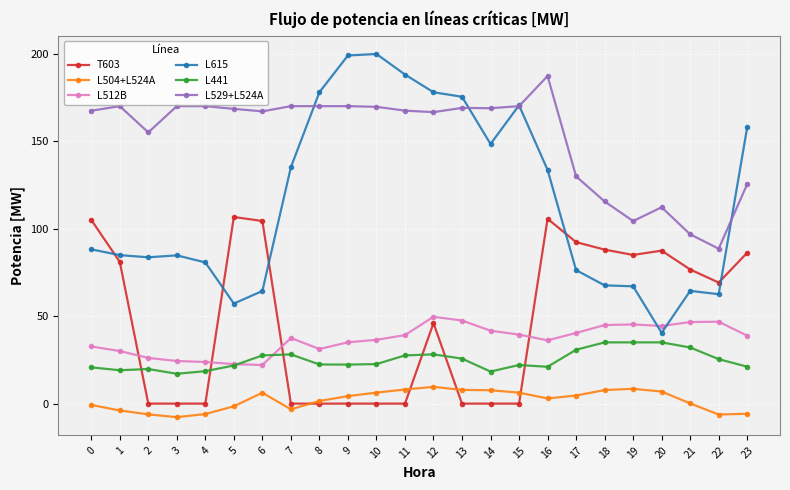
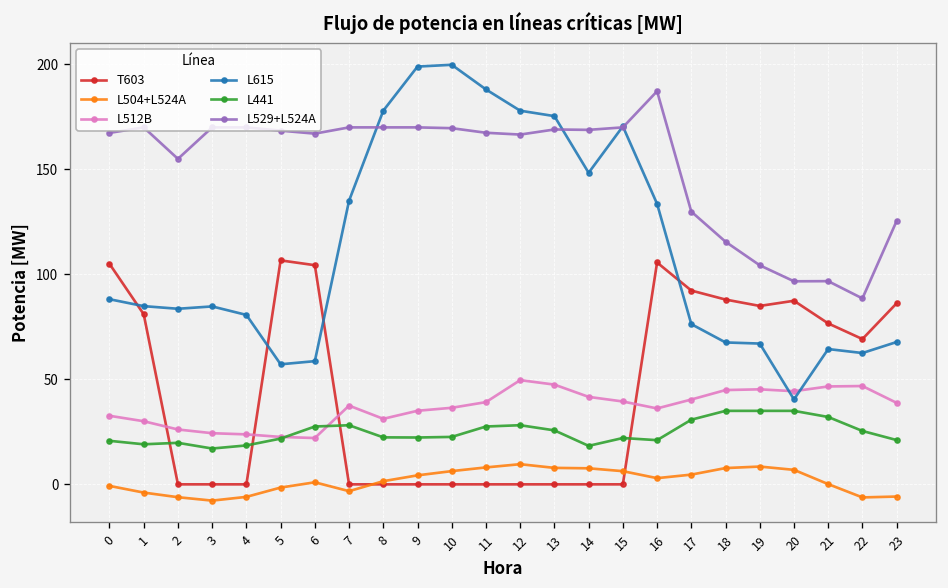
L504+L524A, 6: 6 -> 1
L615, 6: 64 -> 59
T603, 12: 46 -> 0
L529+L524A, 20: 112 -> 97
L615, 23: 158 -> 68
